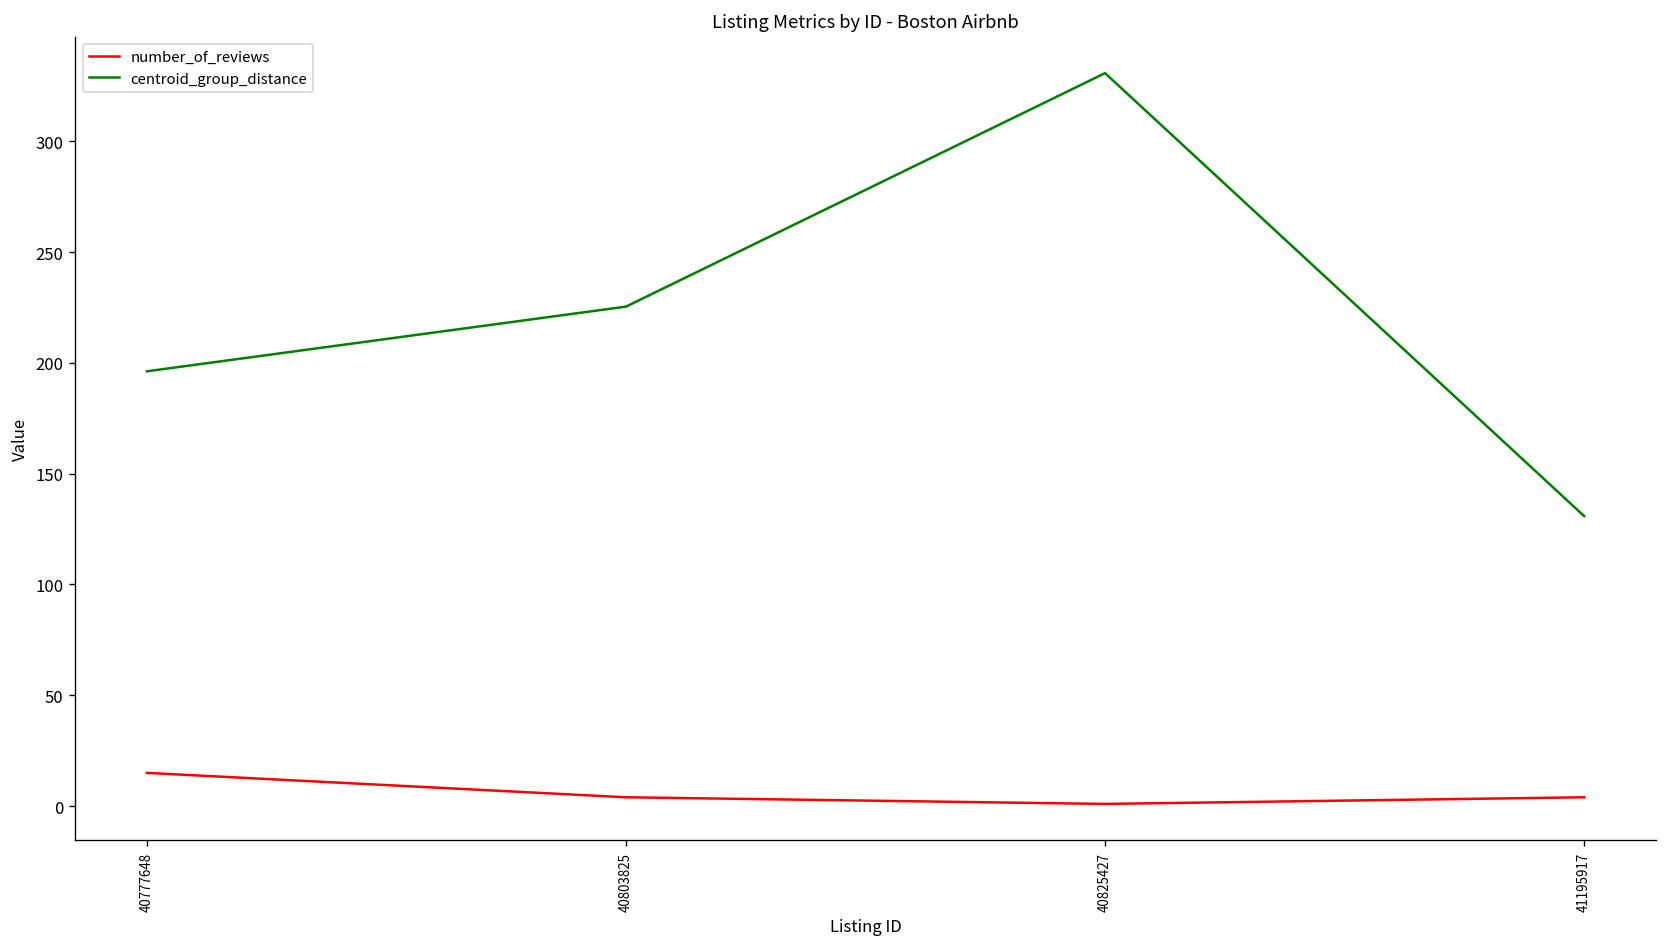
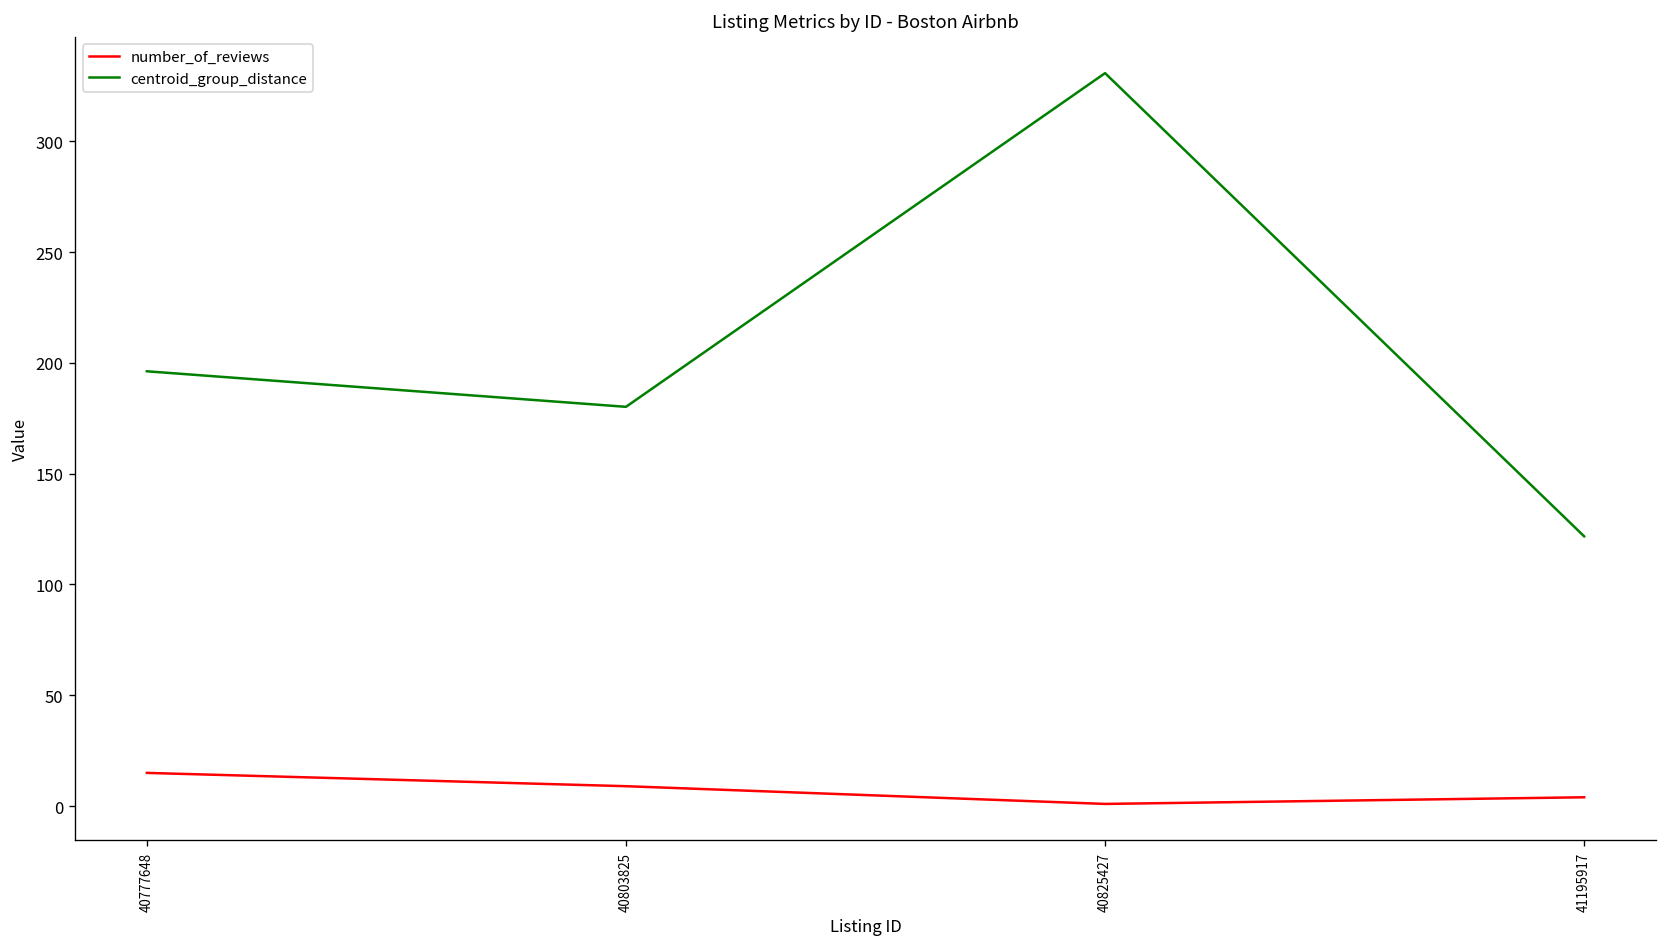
number_of_reviews, 40803825: 4 -> 9
centroid_group_distance, 40803825: 225 -> 180
centroid_group_distance, 41195917: 131 -> 122
